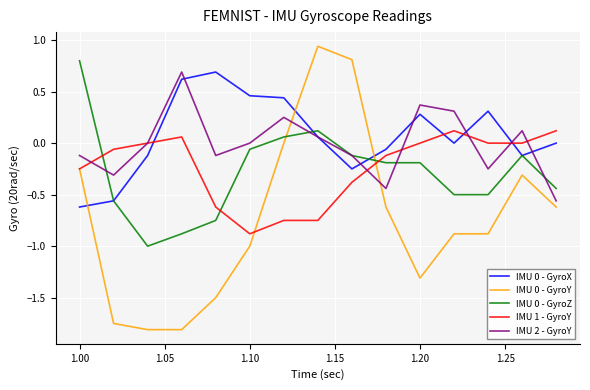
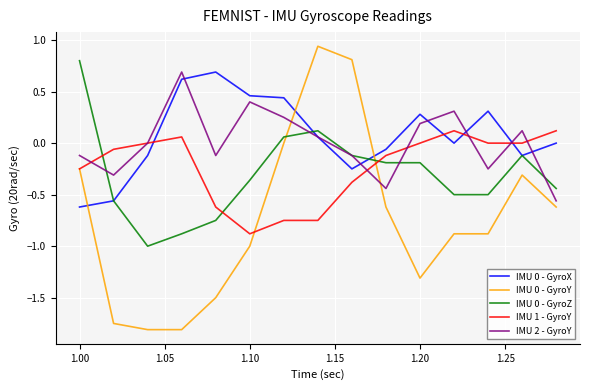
IMU 0 - GyroZ, 1.10: -0.06 -> -0.36
IMU 2 - GyroY, 1.10: 0.0 -> 0.4
IMU 2 - GyroY, 1.20: 0.37 -> 0.19
